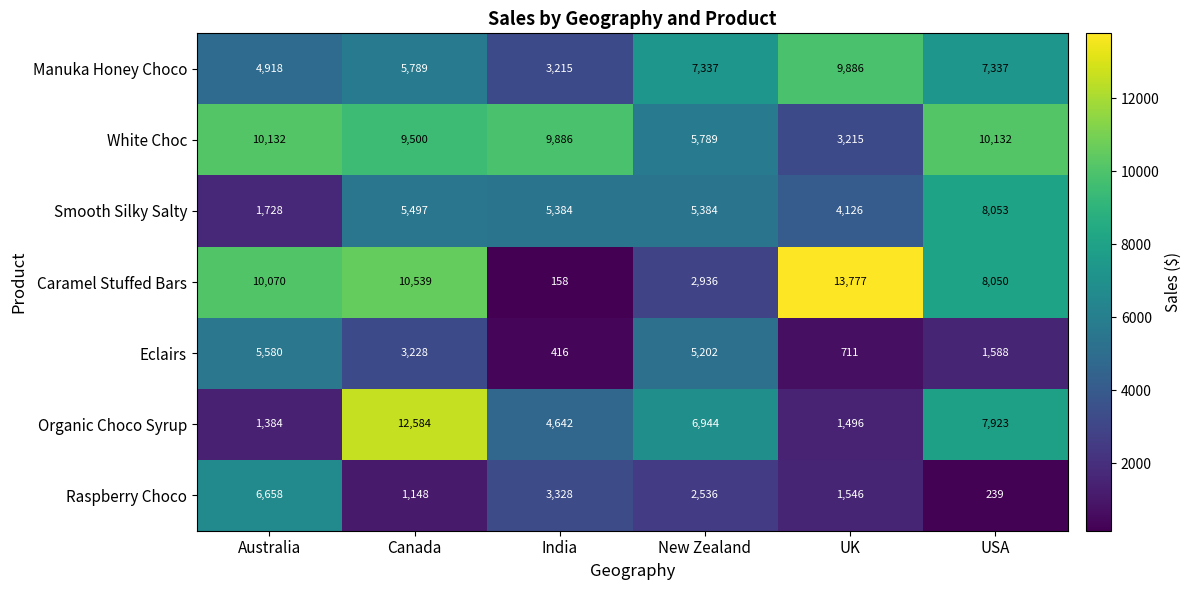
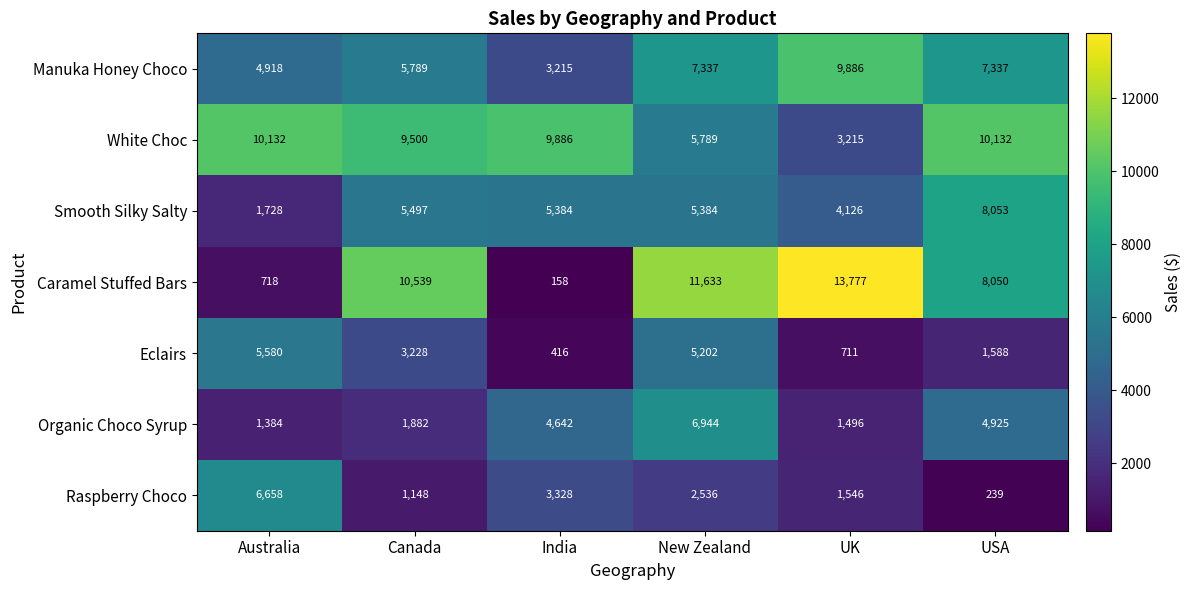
Caramel Stuffed Bars, Australia: 10,070 -> 718
Caramel Stuffed Bars, New Zealand: 2,936 -> 11,633
Organic Choco Syrup, Canada: 12,584 -> 1,882
Organic Choco Syrup, USA: 7,923 -> 4,925
